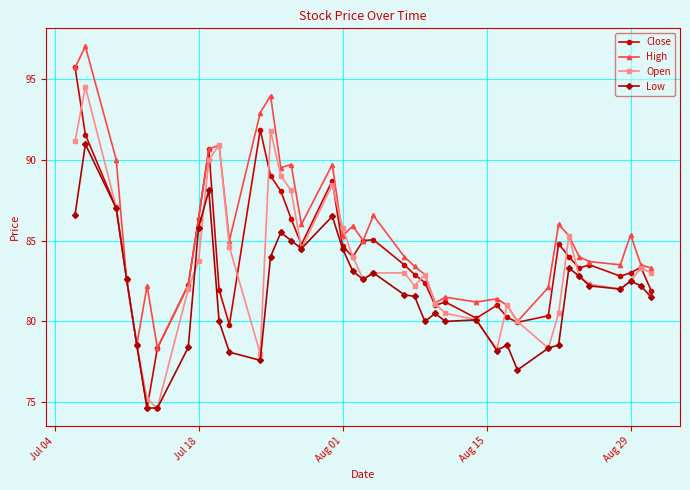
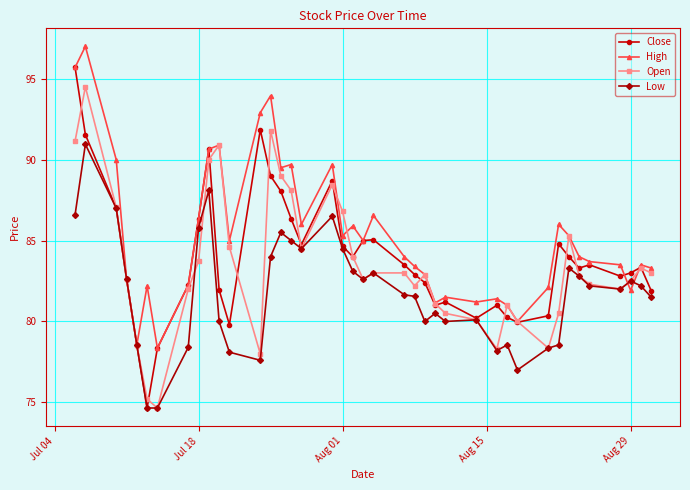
Open, Aug 01: 85.8 -> 86.8
High, Aug 29: 85.4 -> 81.9
